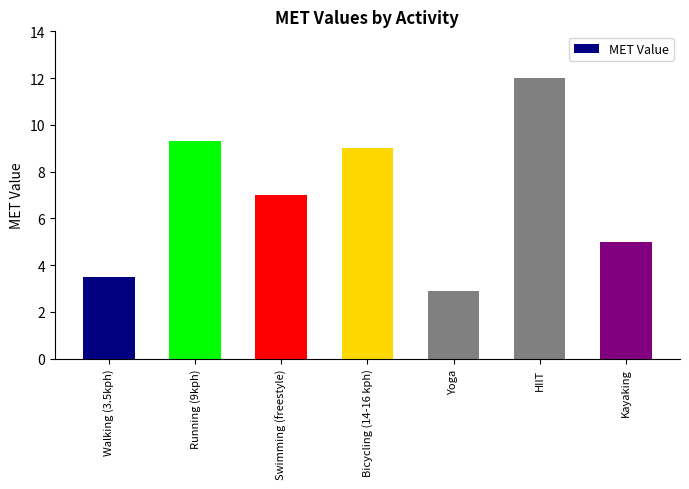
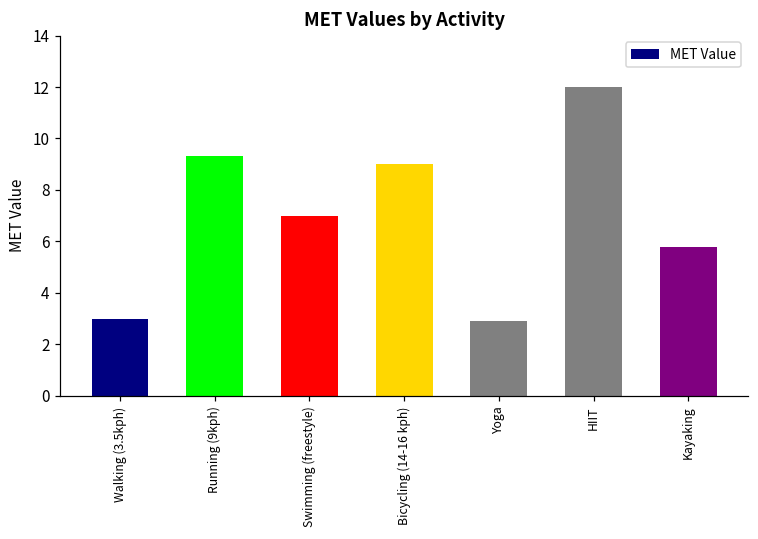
Walking (3.5kph): 3.5 -> 3.0
Kayaking: 5.0 -> 5.8
